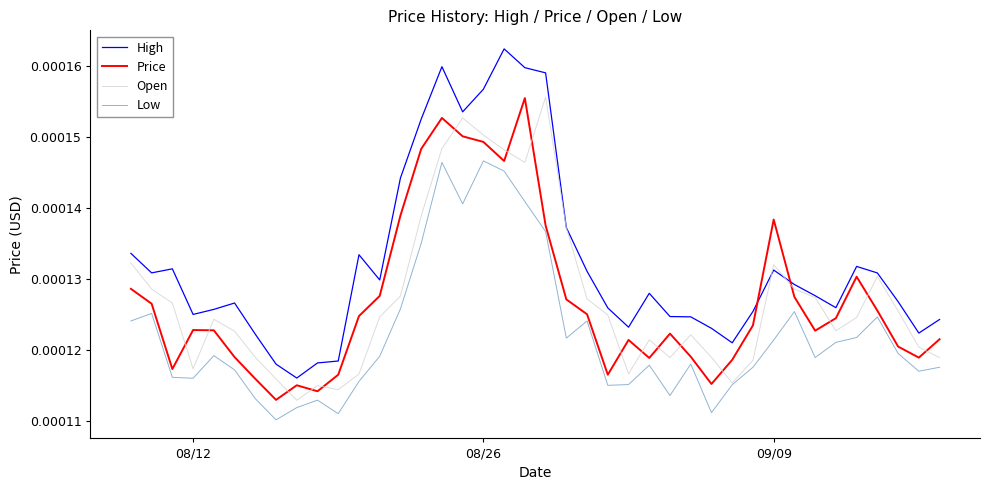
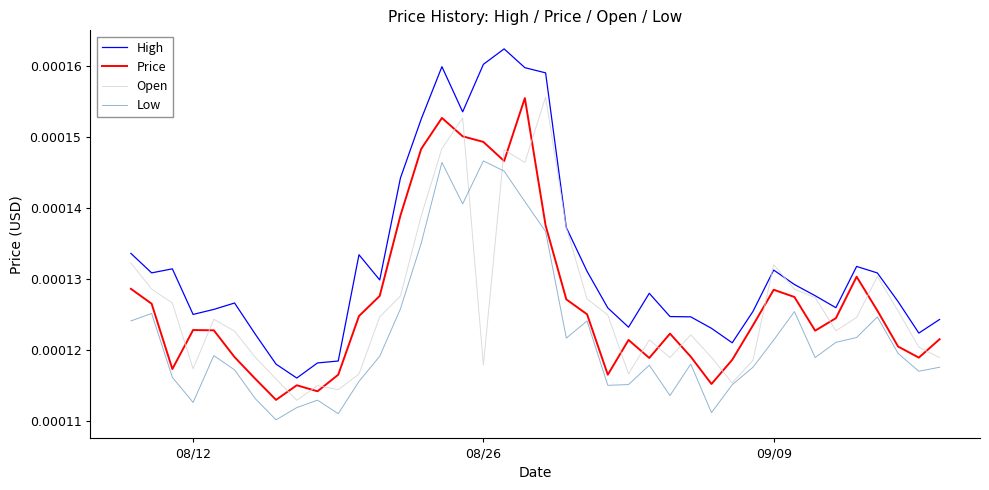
Low, 08/12: 0.000116 -> 0.000113
High, 08/26: 0.000157 -> 0.000160
Open, 08/26: 0.000150 -> 0.000118
Price, 09/09: 0.000138 -> 0.000129
